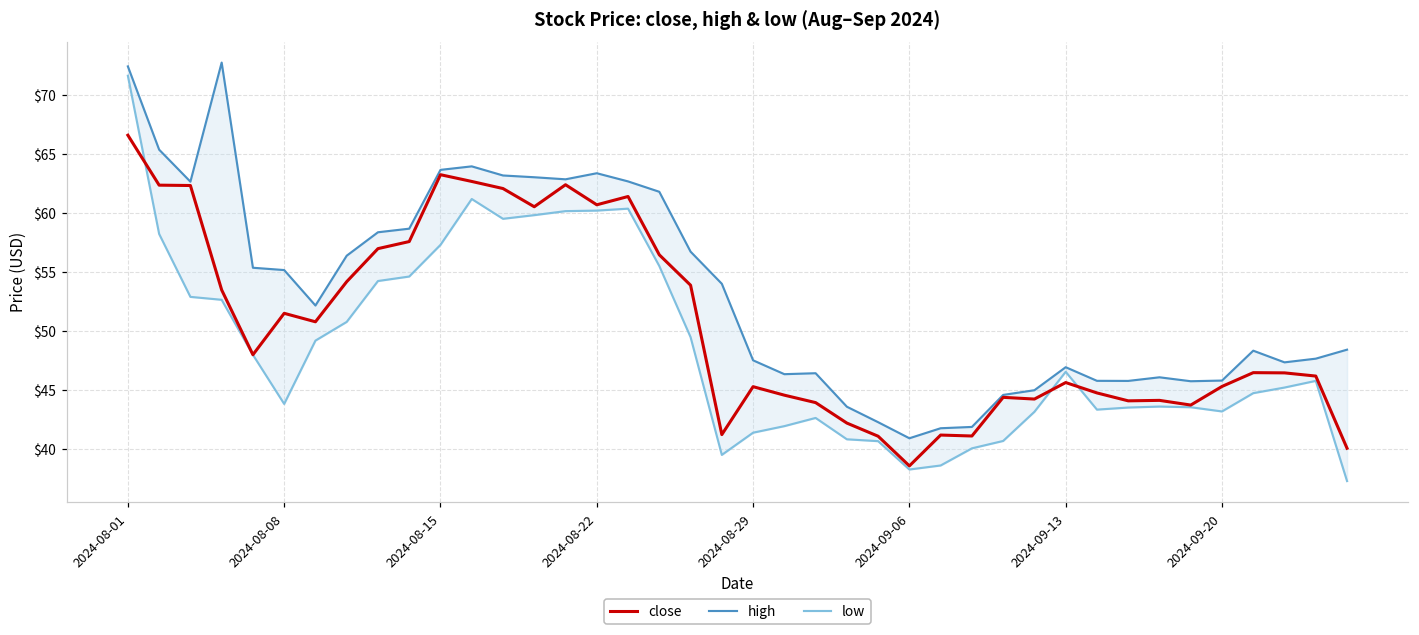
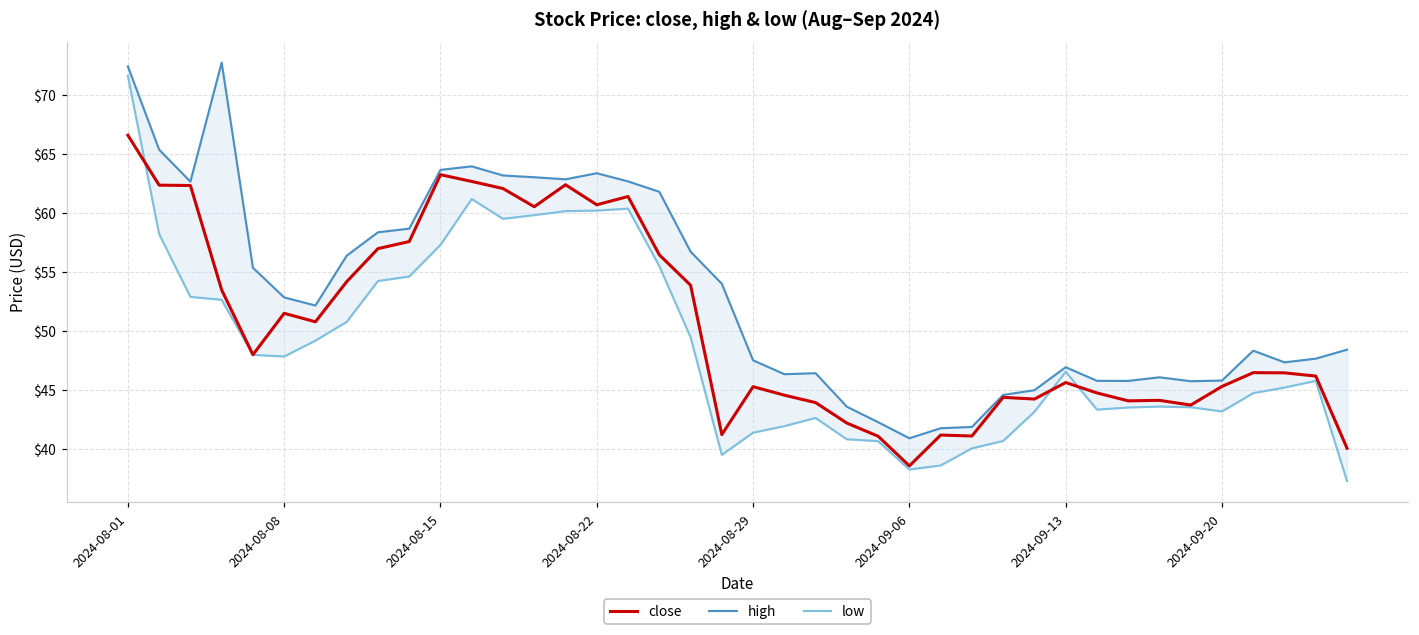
high, 2024-08-08: $55.2 -> $52.9
low, 2024-08-08: $43.8 -> $47.9
